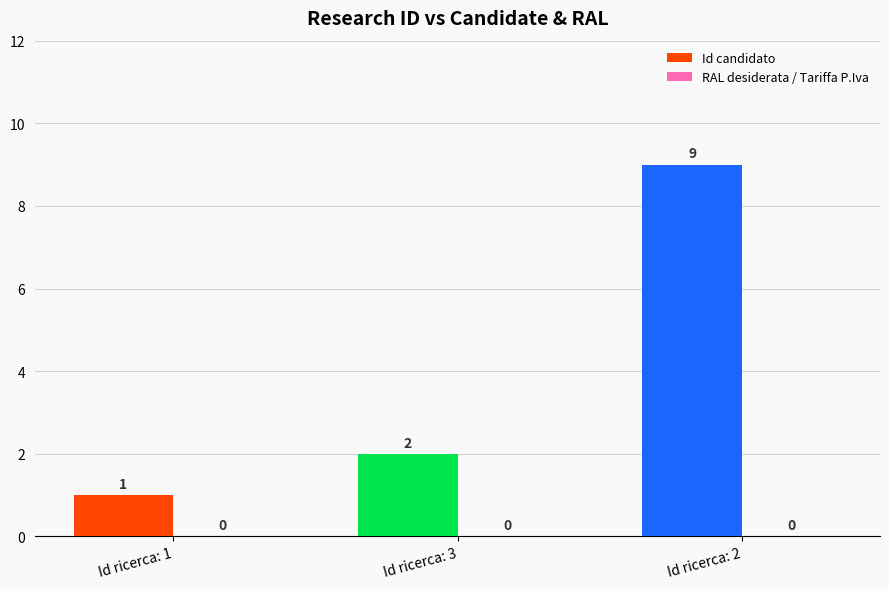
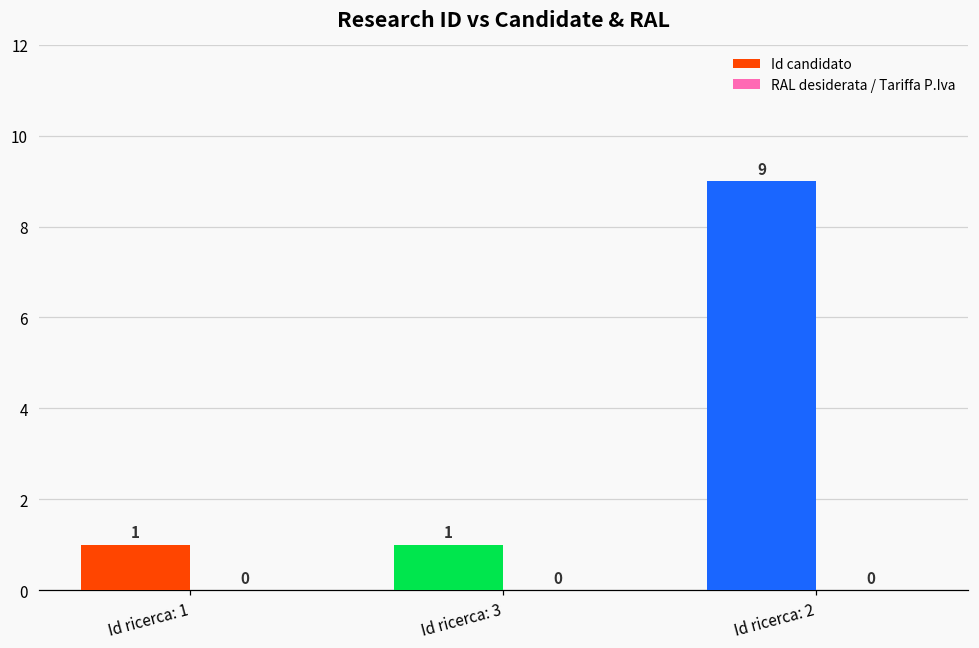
Id candidato, Id ricerca: 3: 2 -> 1
